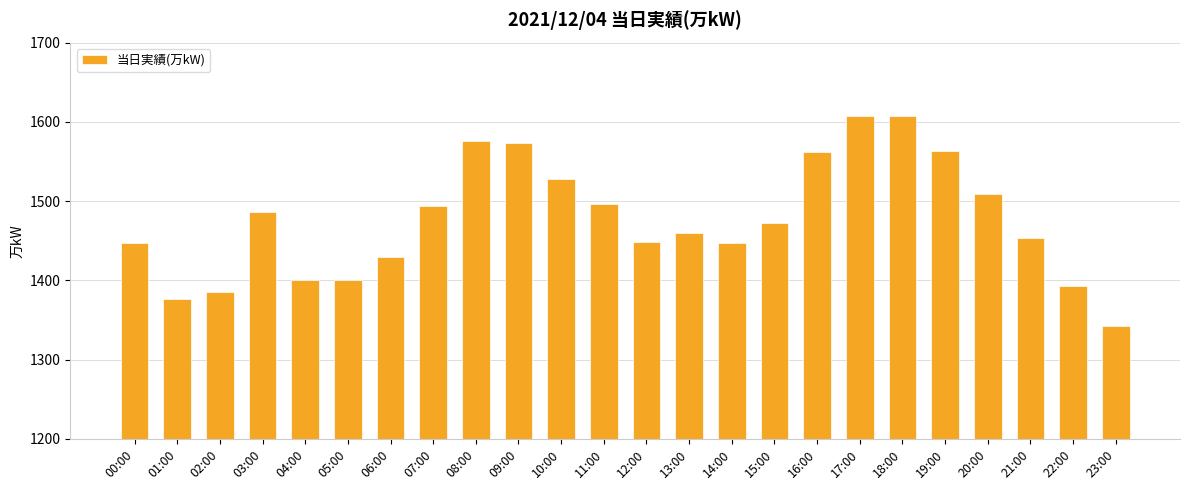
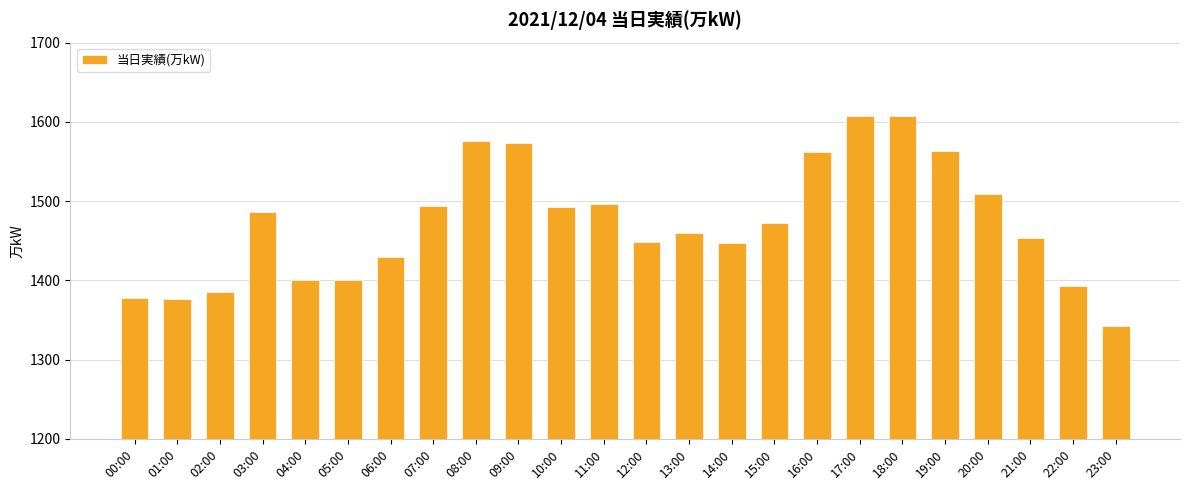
00:00: 1450 -> 1380
10:00: 1530 -> 1490
